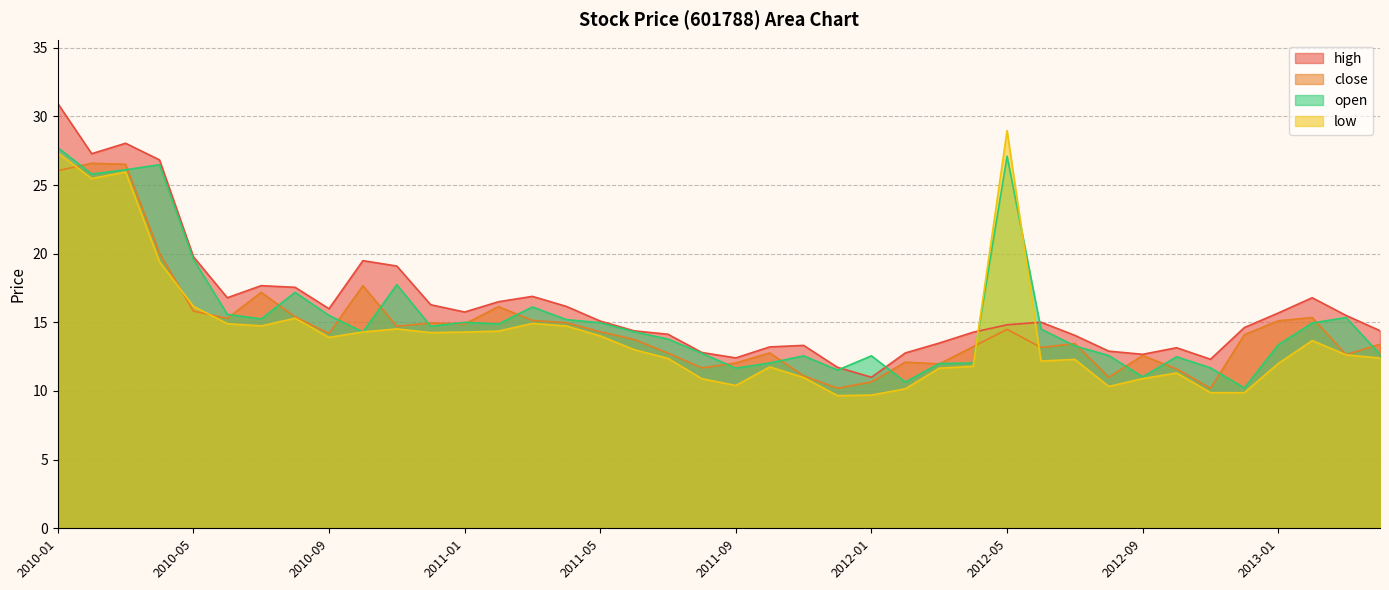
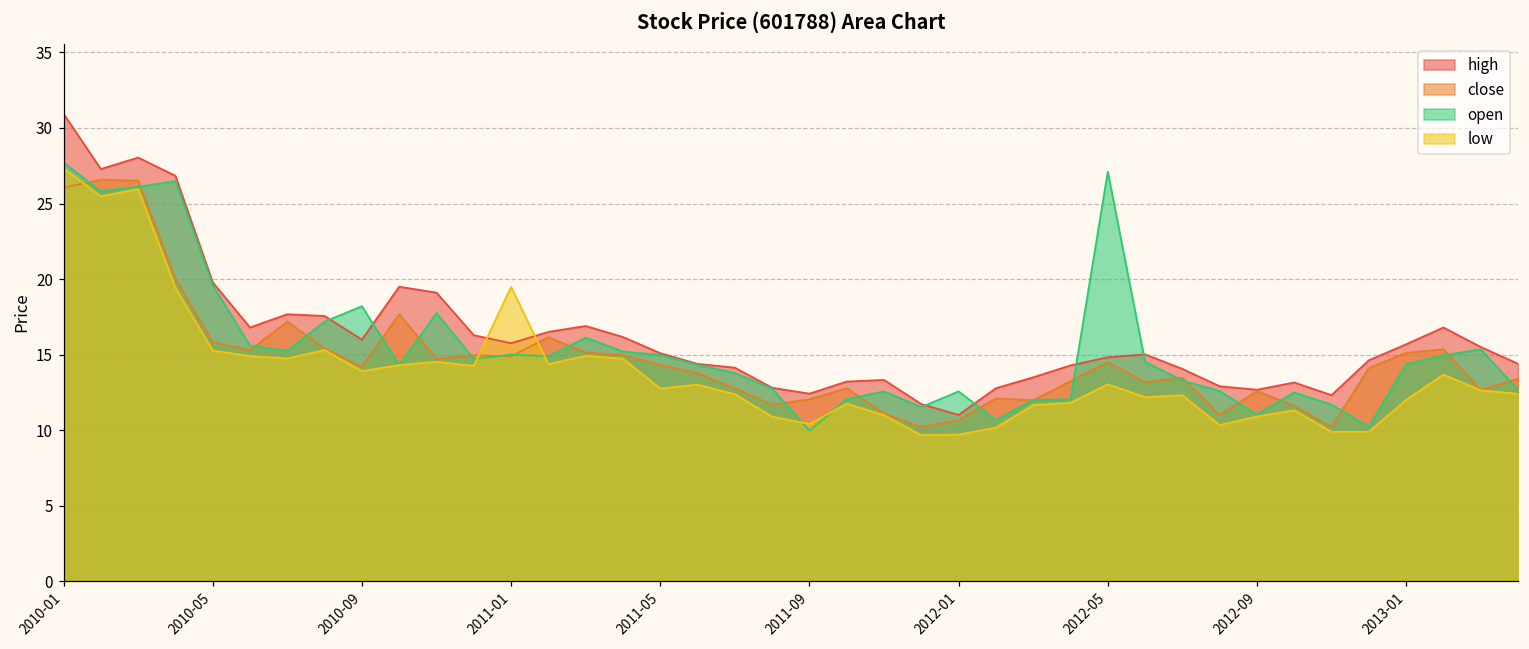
low, 2010-05: 16.2 -> 15.3
open, 2010-09: 15.5 -> 18.2
low, 2011-01: 14.3 -> 19.5
low, 2011-05: 14.0 -> 12.8
open, 2011-09: 11.7 -> 10.0
low, 2012-05: 29.0 -> 13.0
open, 2013-01: 13.4 -> 14.4
